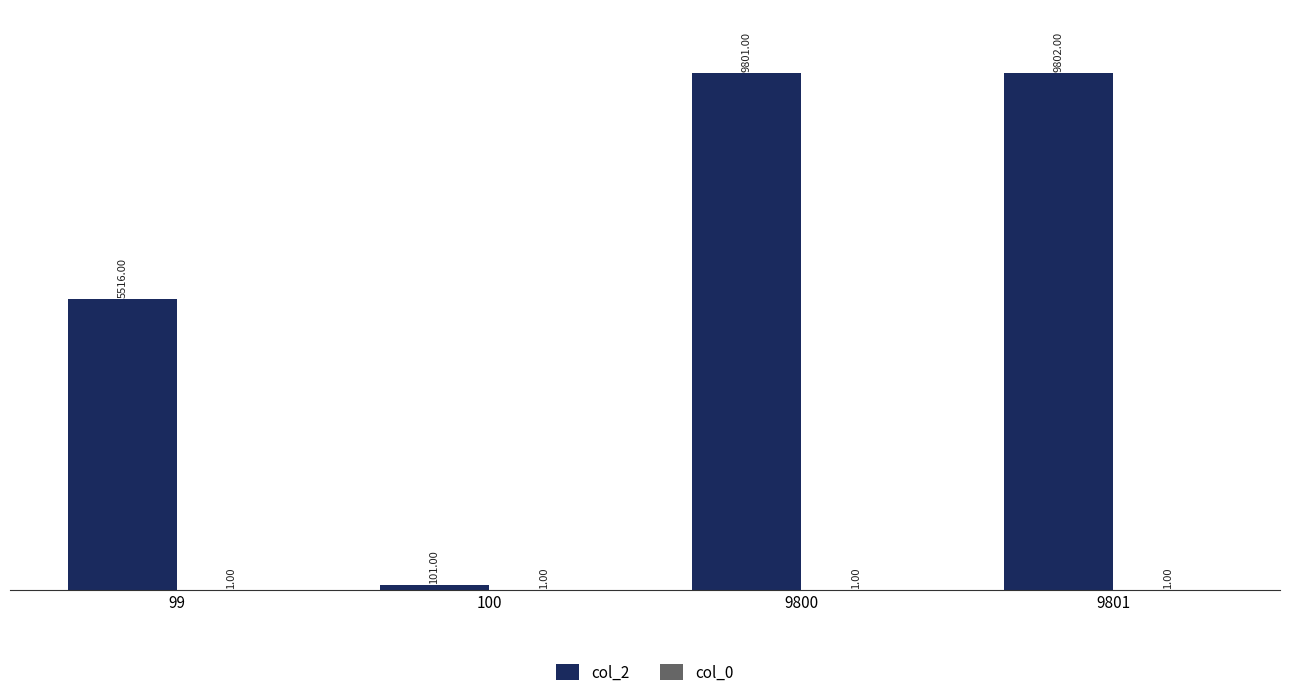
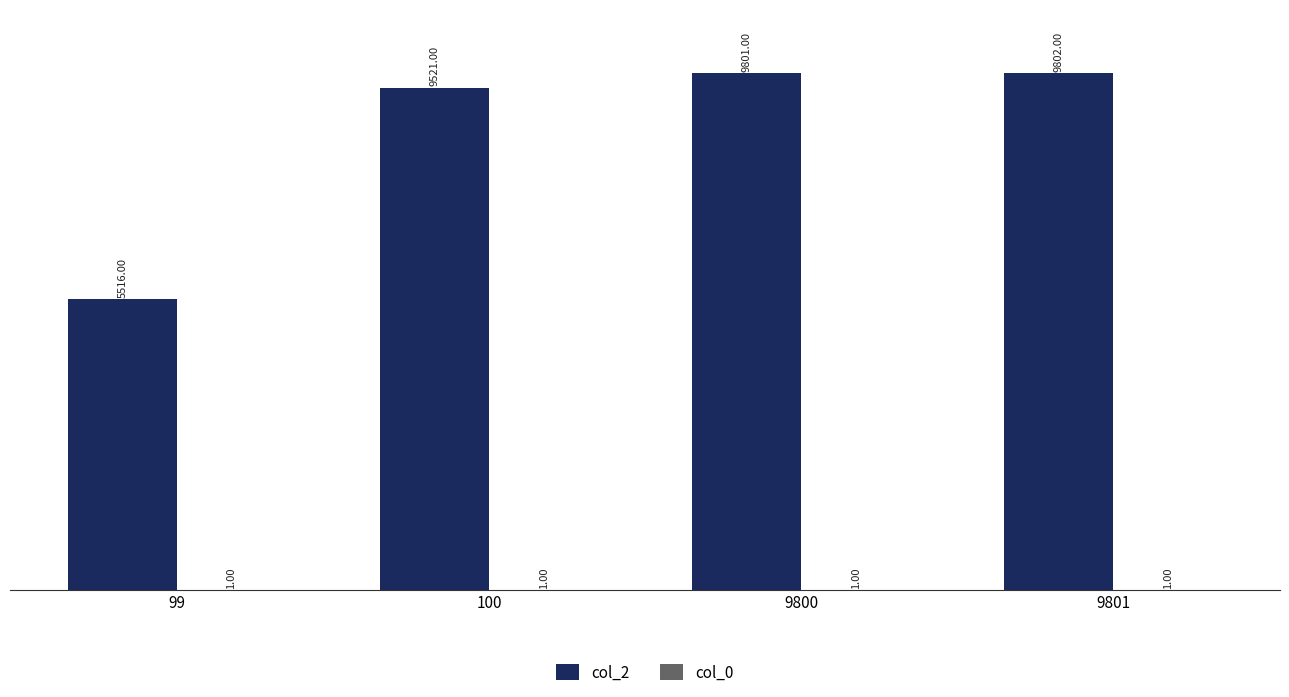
col_2, 100: 101.00 -> 9521.00
